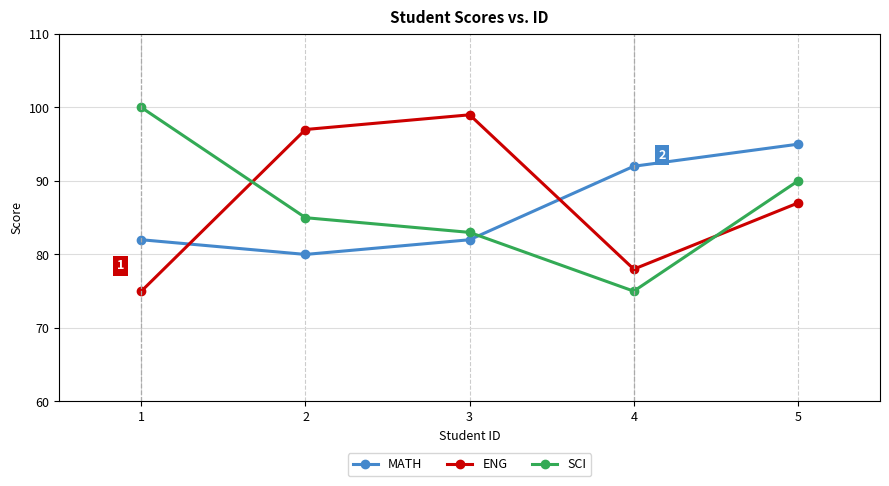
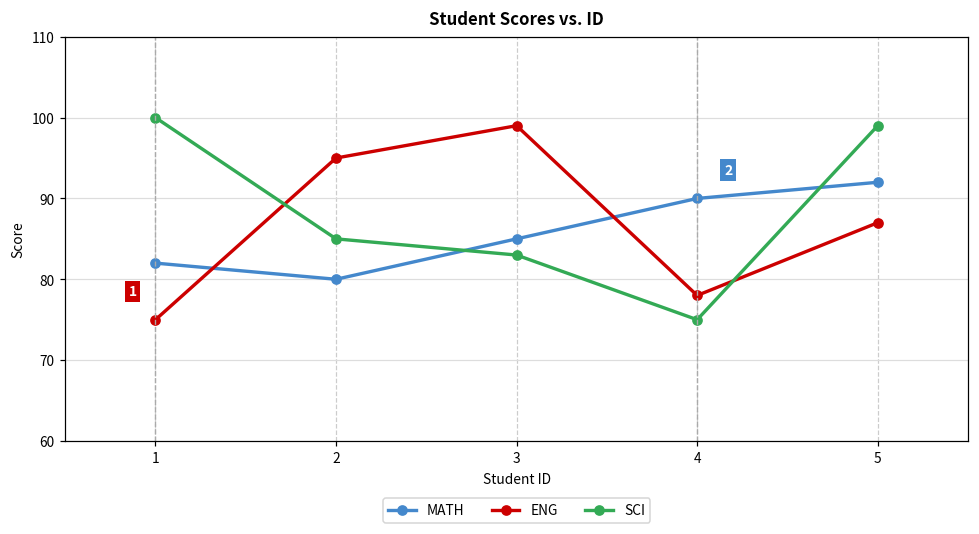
ENG, 2: 97 -> 95
MATH, 3: 82 -> 85
MATH, 4: 92 -> 90
MATH, 5: 95 -> 92
SCI, 5: 90 -> 99
